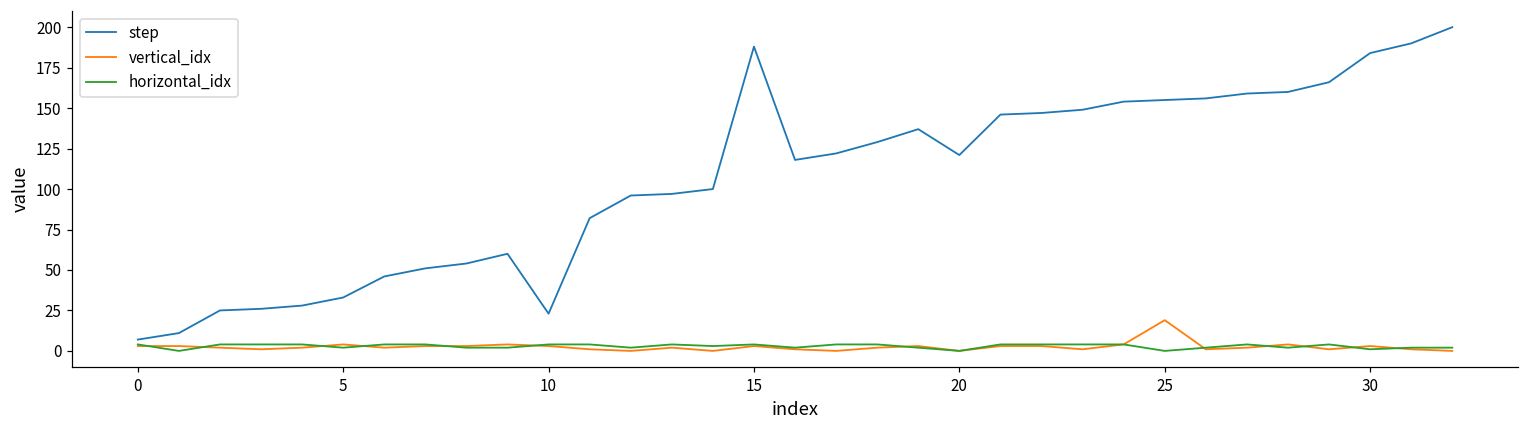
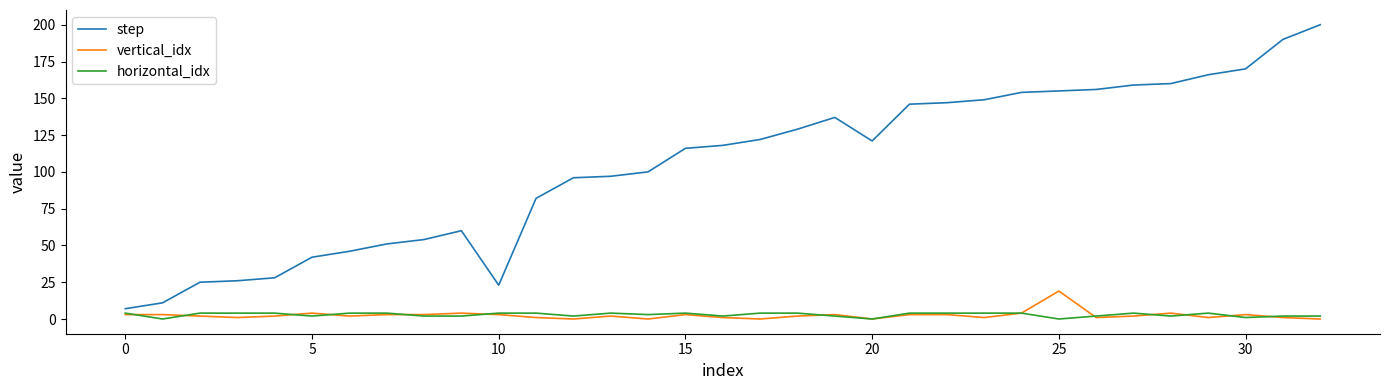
step, 5: 33 -> 42
step, 15: 188 -> 116
step, 30: 184 -> 170
